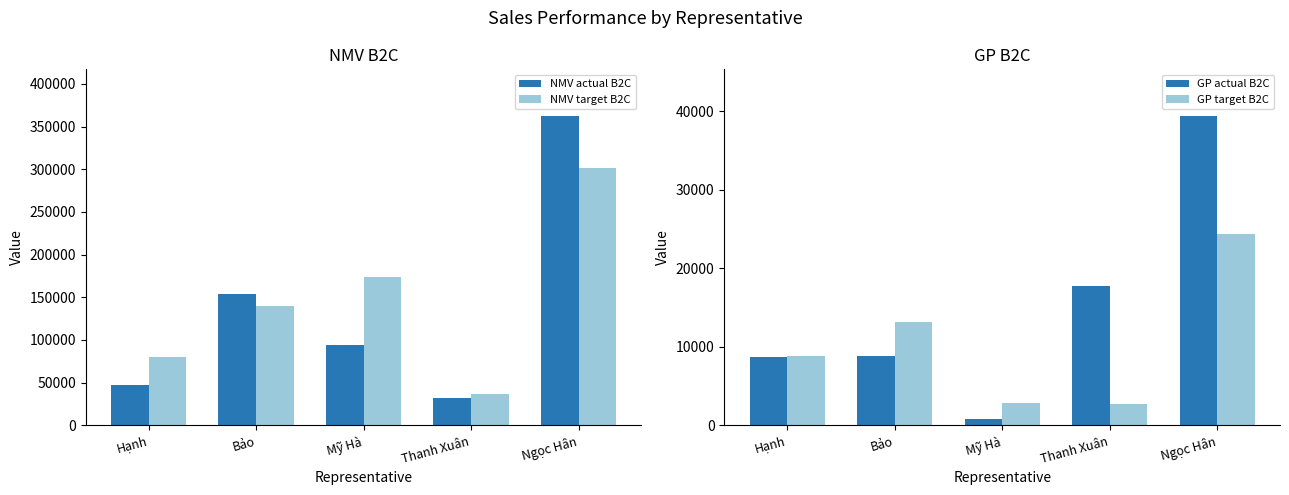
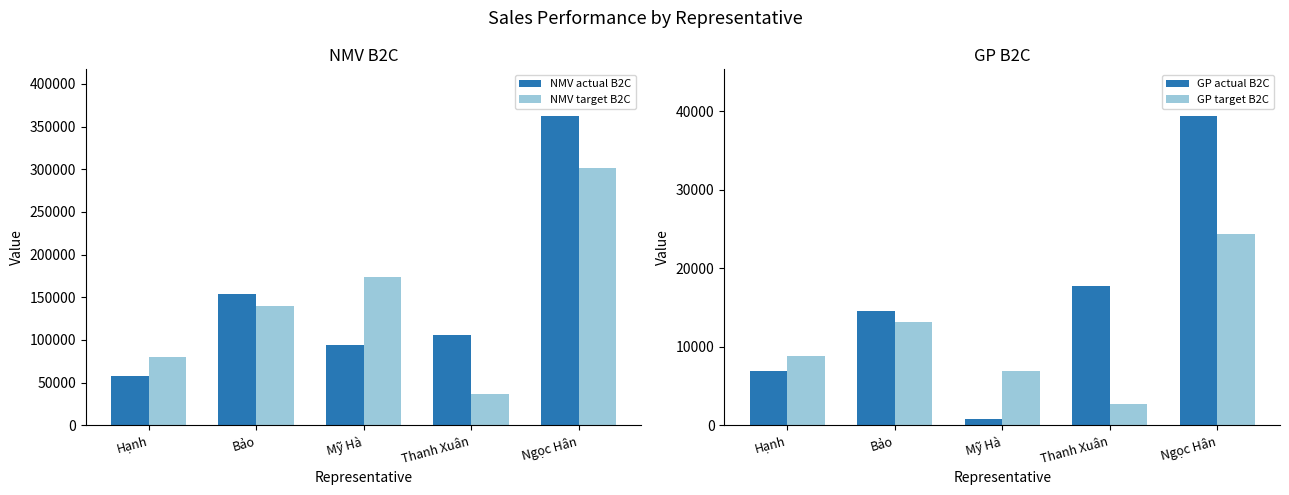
NMV B2C, NMV actual B2C, Hạnh: 50000 -> 60000
NMV B2C, NMV actual B2C, Thanh Xuân: 30000 -> 110000
GP B2C, GP actual B2C, Hạnh: 9000 -> 7000
GP B2C, GP actual B2C, Bảo: 9000 -> 14000
GP B2C, GP target B2C, Mỹ Hà: 3000 -> 7000
